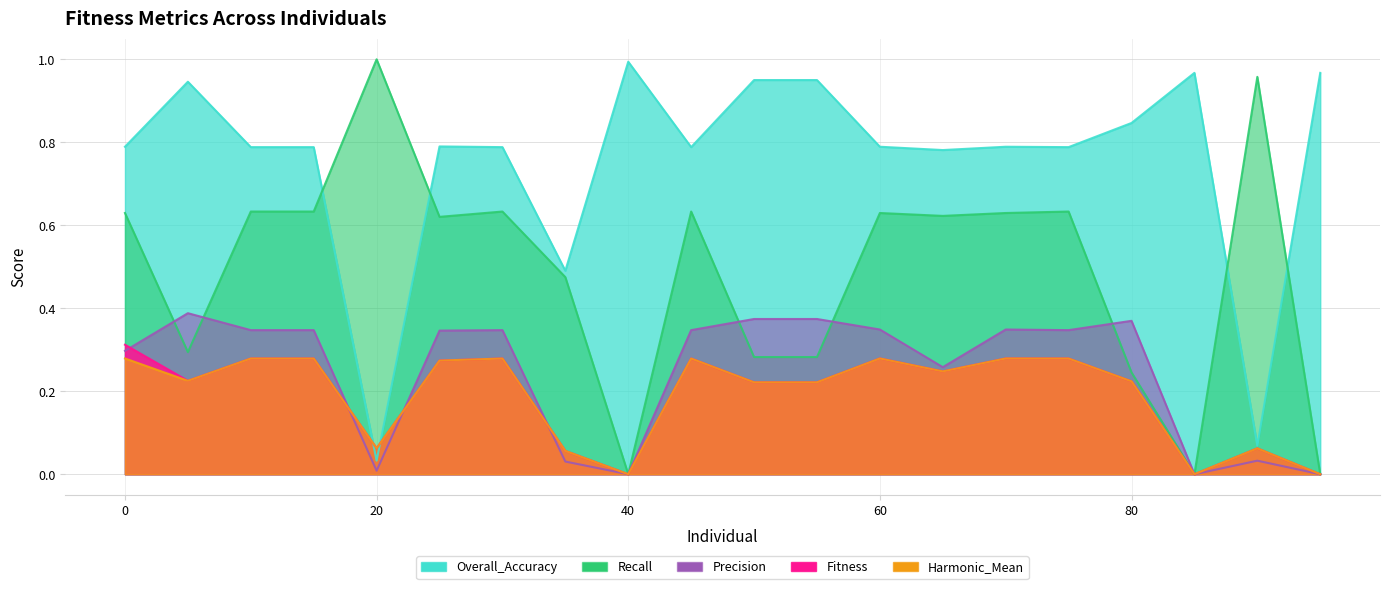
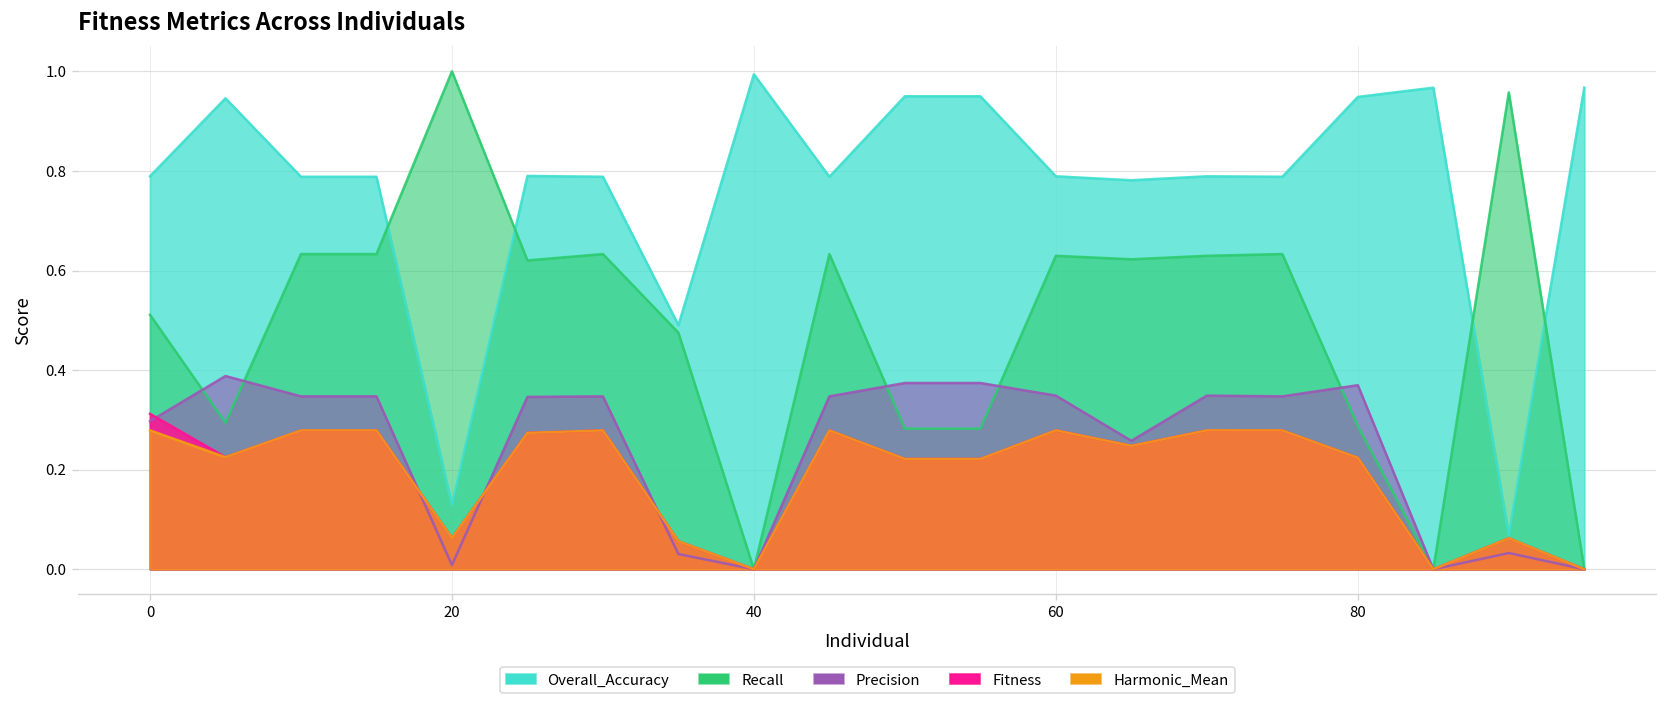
Recall, 0: 0.63 -> 0.51
Overall_Accuracy, 20: 0.03 -> 0.13
Overall_Accuracy, 80: 0.85 -> 0.95
Recall, 80: 0.25 -> 0.29
